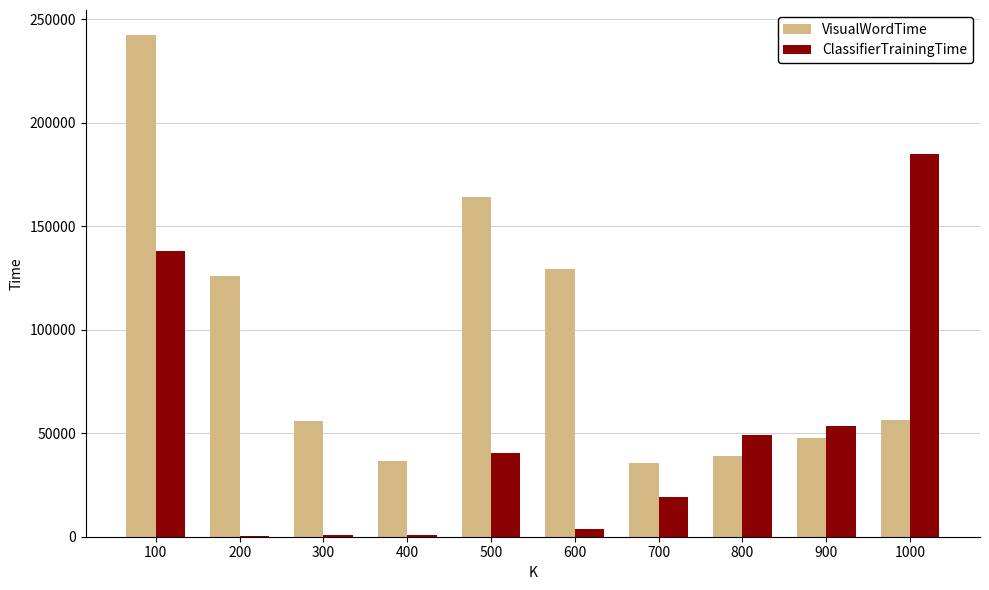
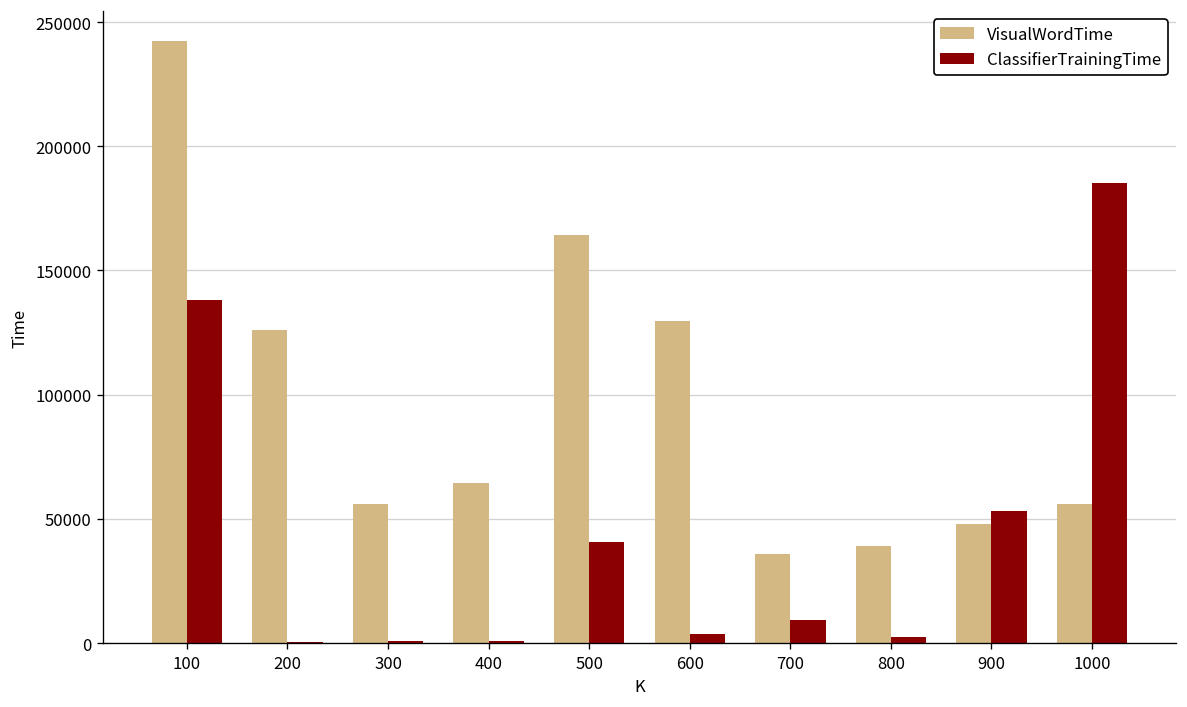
VisualWordTime, 400: 37000 -> 64000
ClassifierTrainingTime, 700: 19000 -> 9000
ClassifierTrainingTime, 800: 49000 -> 3000
